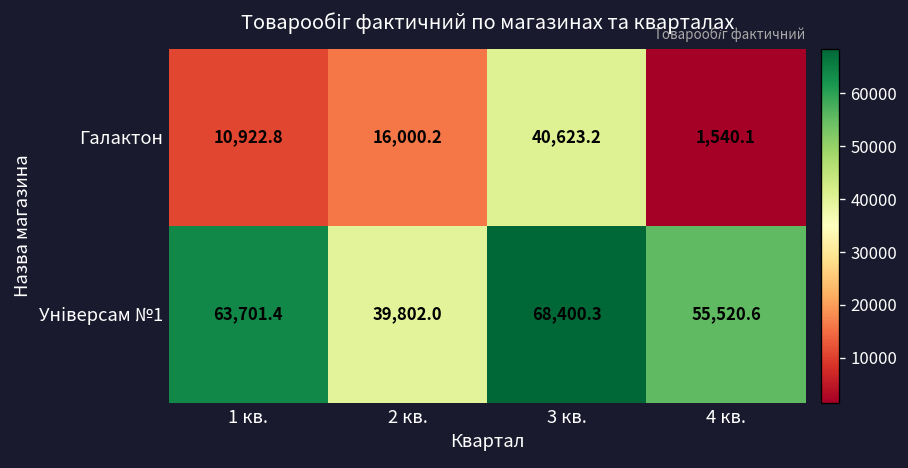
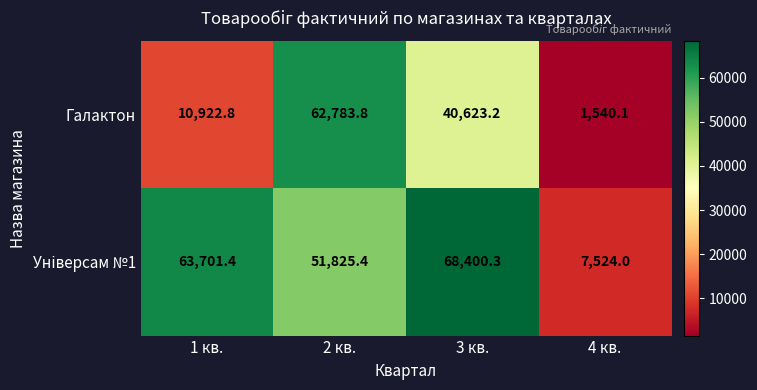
Галактон, 2 кв.: 16,000.2 -> 62,783.8
Універсам №1, 2 кв.: 39,802.0 -> 51,825.4
Універсам №1, 4 кв.: 55,520.6 -> 7,524.0
